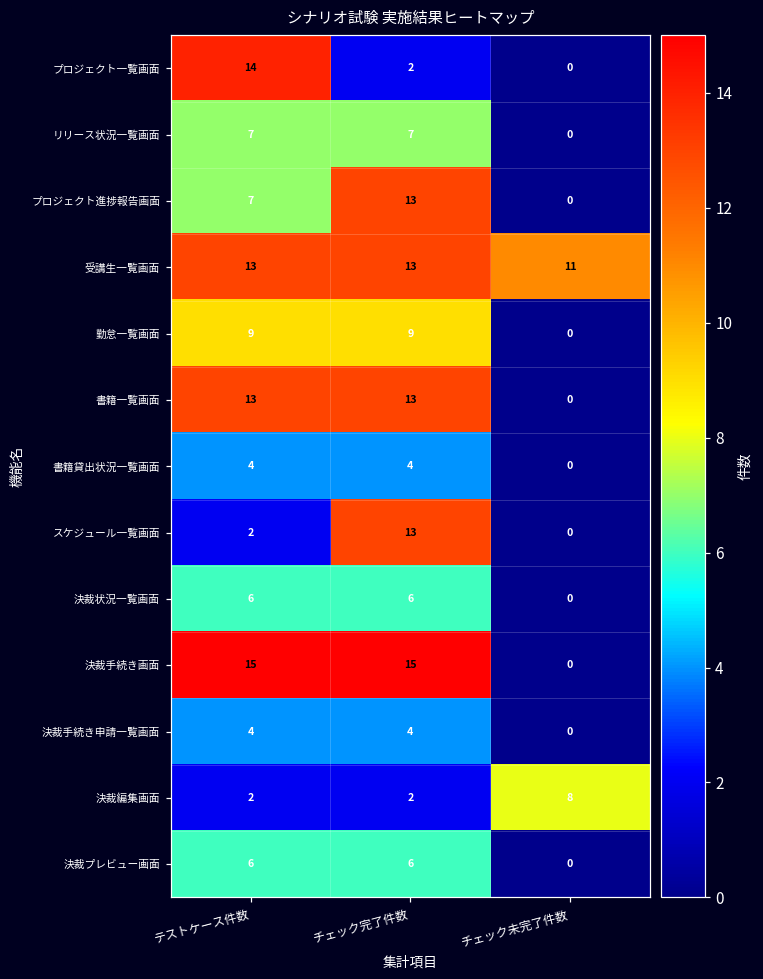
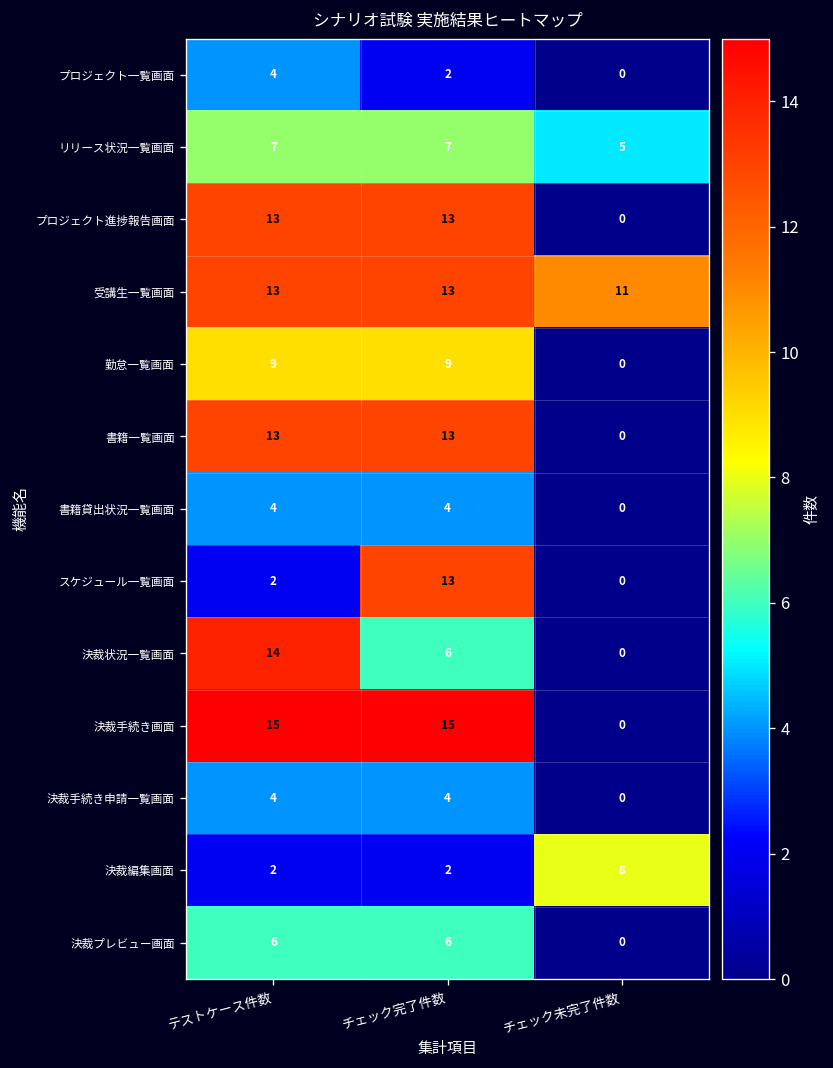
プロジェクト一覧画面, テストケース件数: 14 -> 4
リリース状況一覧画面, チェック未完了件数: 0 -> 5
プロジェクト進捗報告画面, テストケース件数: 7 -> 13
決裁状況一覧画面, テストケース件数: 6 -> 14
